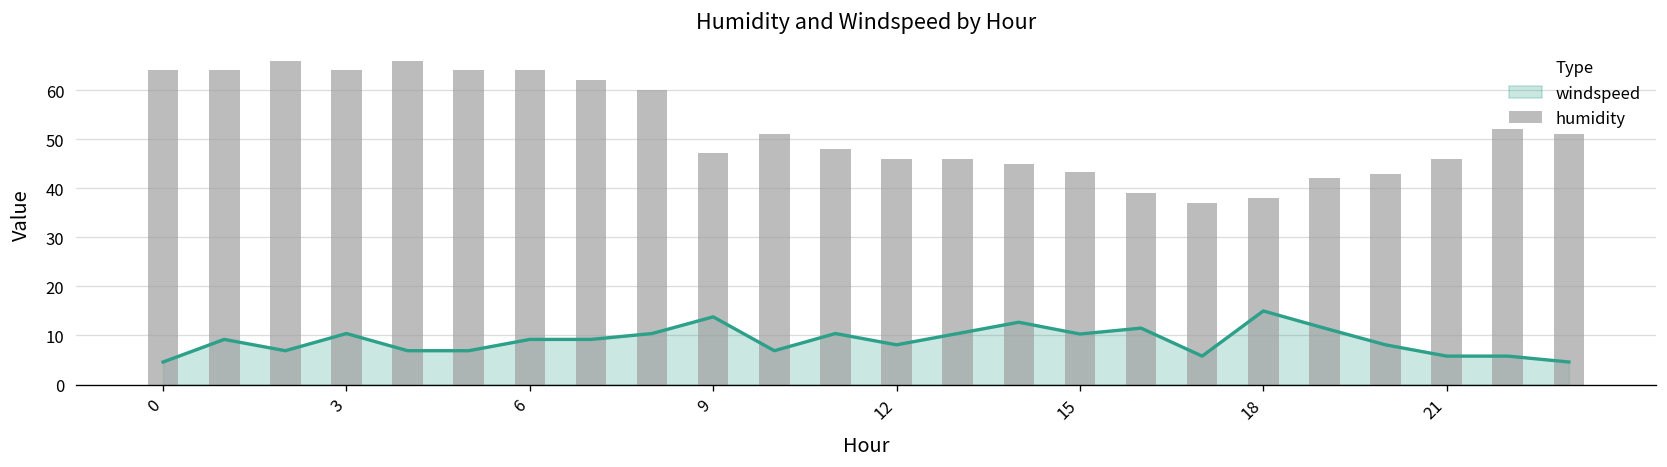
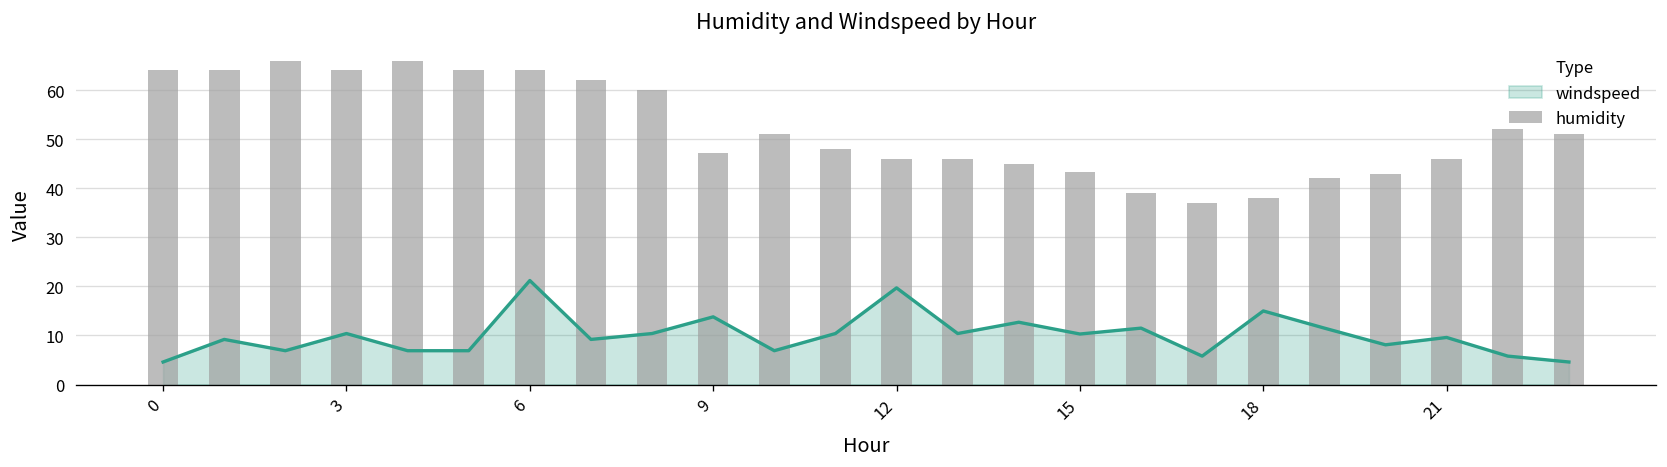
windspeed, 6: 9 -> 21
windspeed, 12: 8 -> 20
windspeed, 21: 6 -> 10
